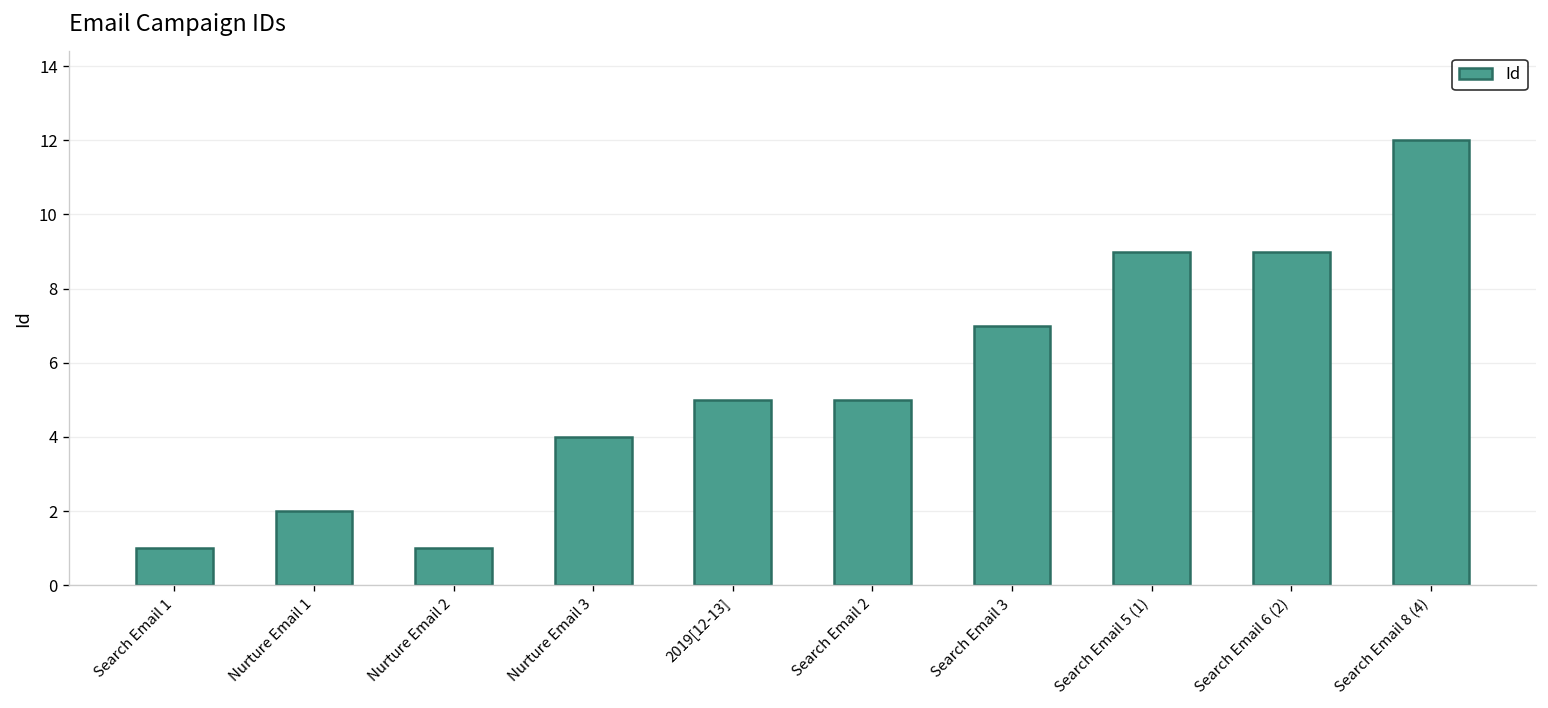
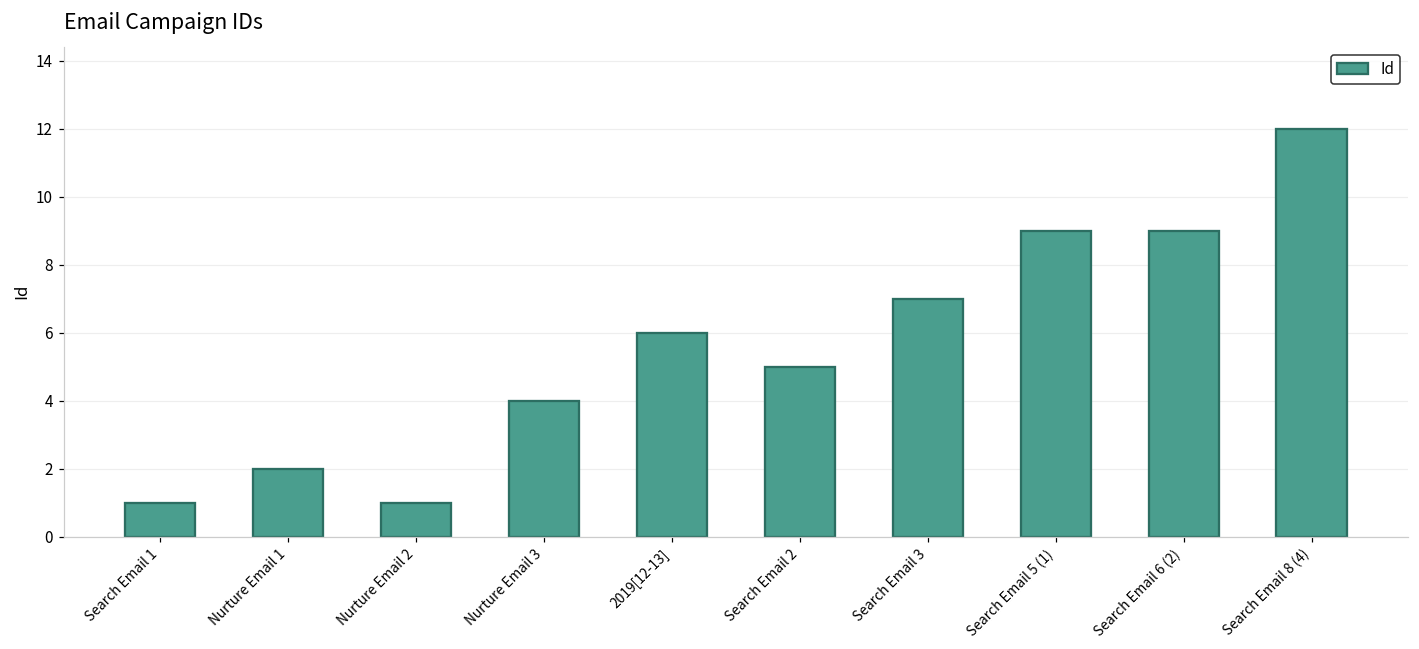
2019[12-13]: 5 -> 6
